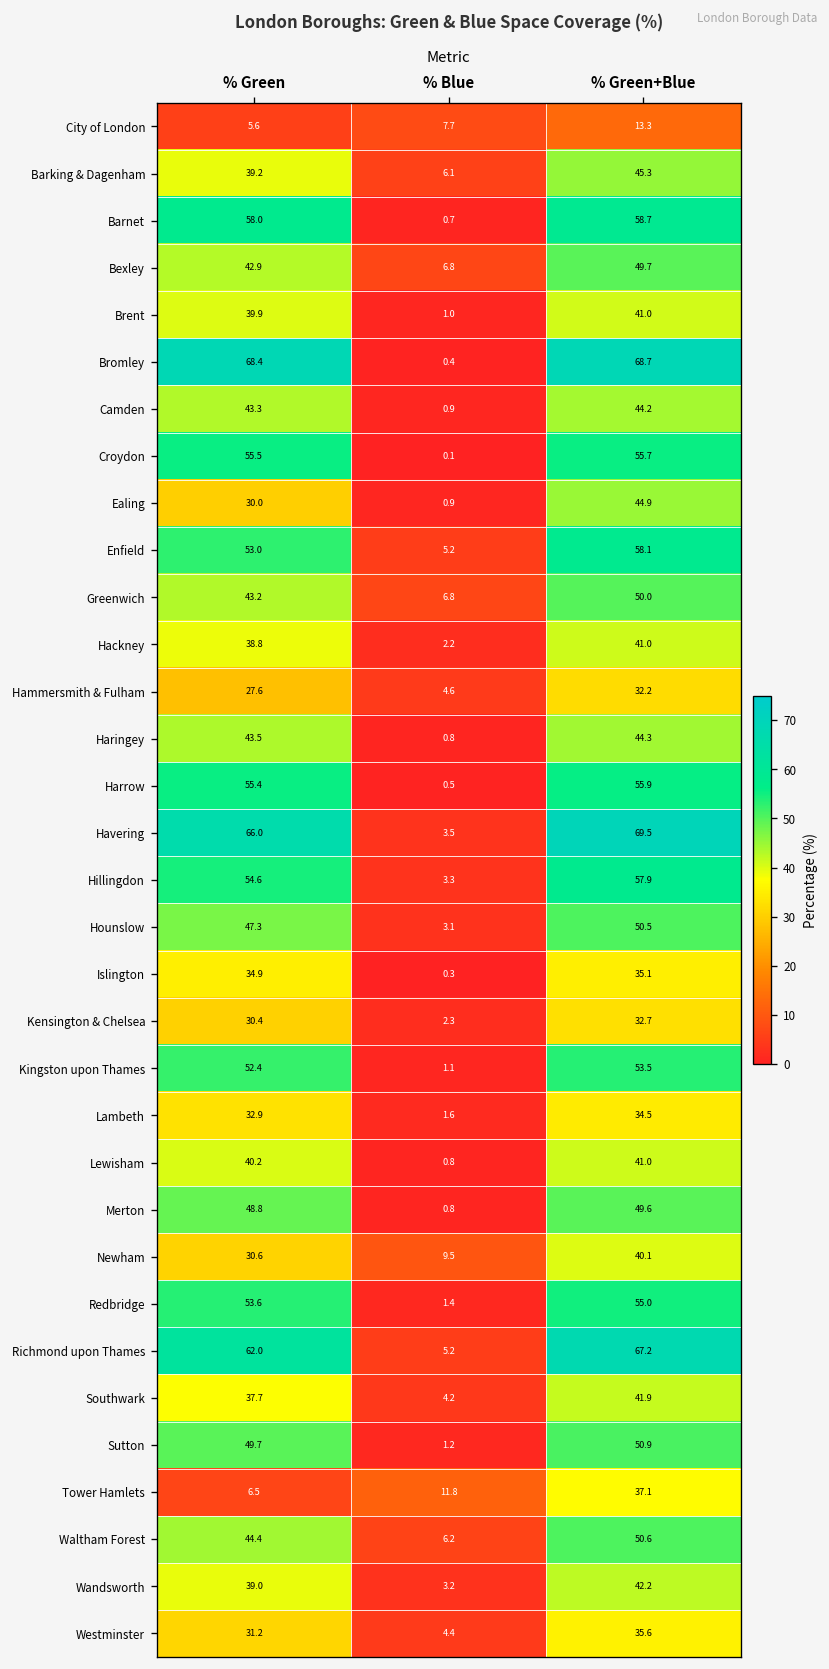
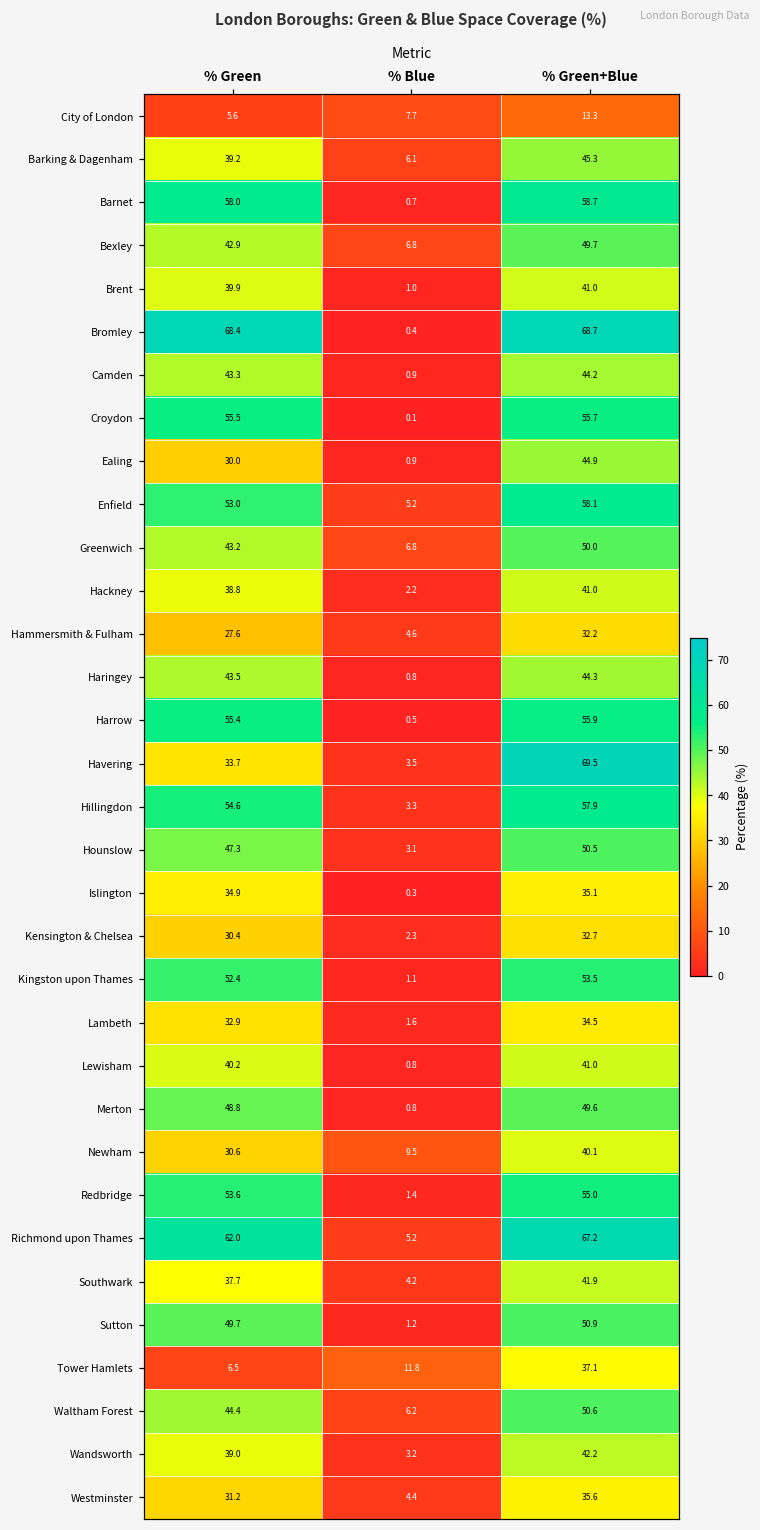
Havering, % Green: 66.0 -> 33.7
